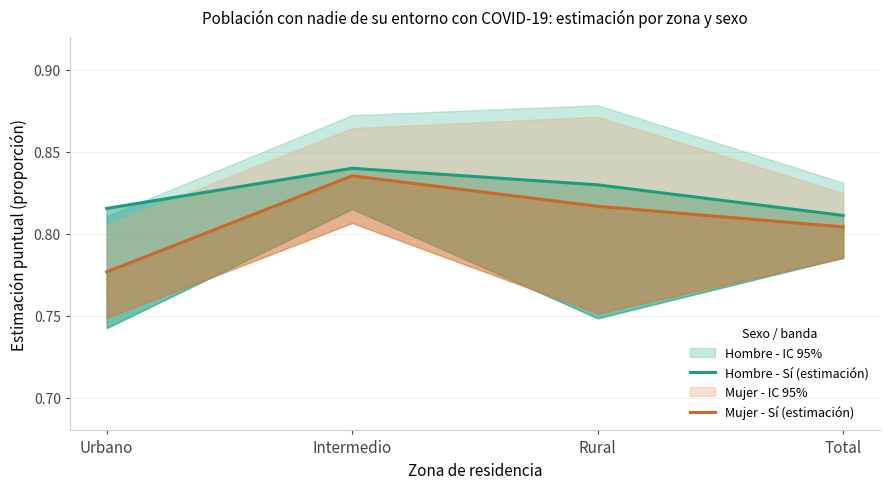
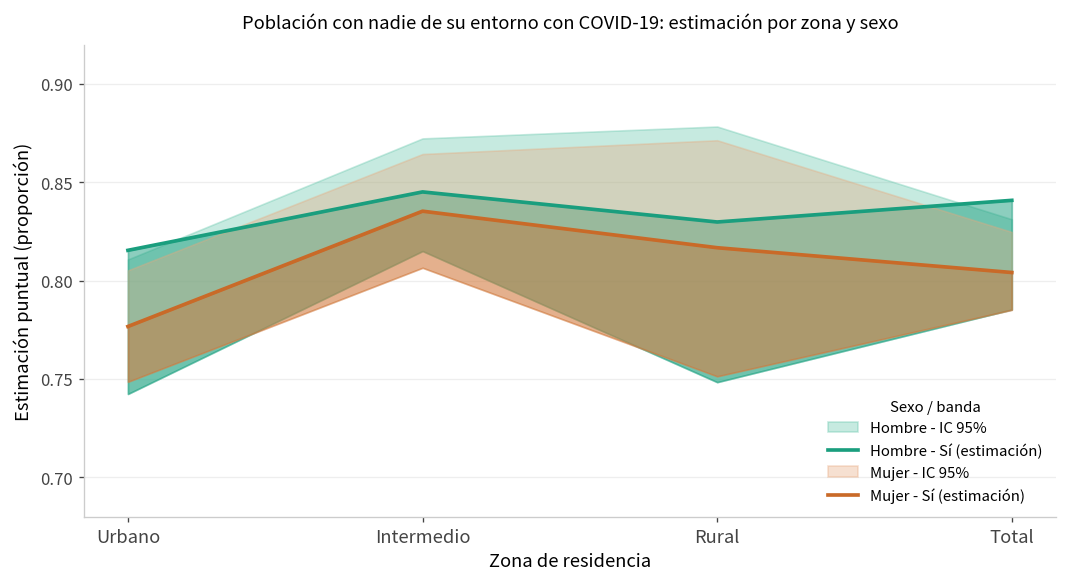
Hombre - Sí (estimación), Intermedio: 0.840 -> 0.845
Hombre - Sí (estimación), Total: 0.811 -> 0.841
